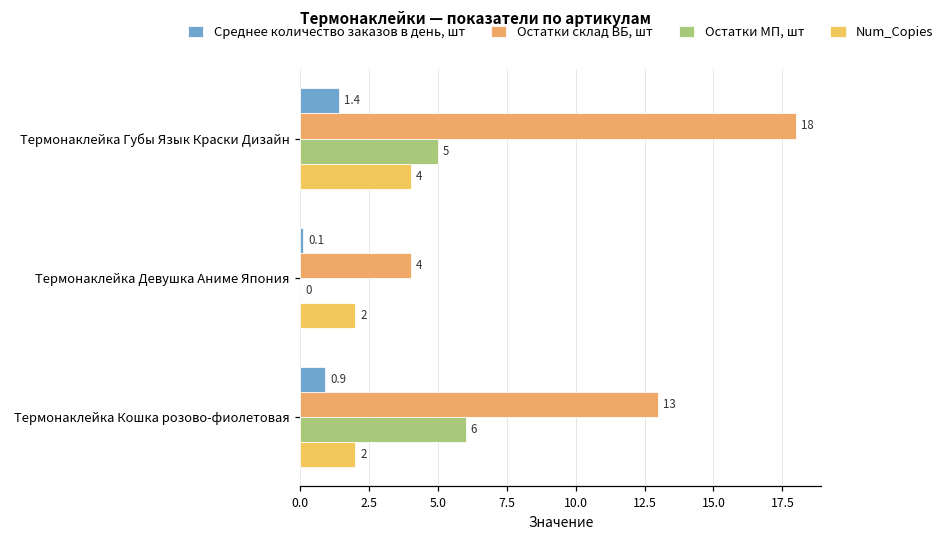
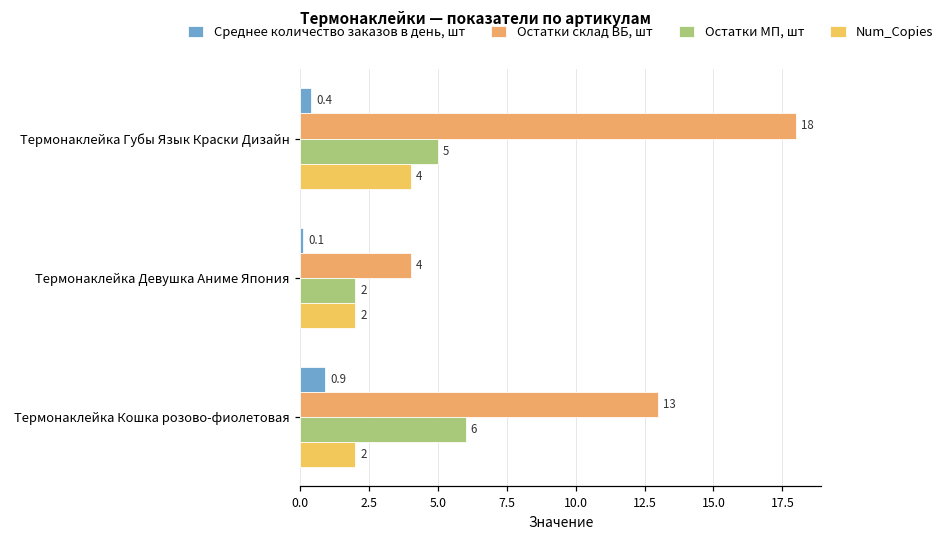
Среднее количество заказов в день, шт, Термонаклейка Губы Язык Краски Дизайн: 1.4 -> 0.4
Остатки МП, шт, Термонаклейка Девушка Аниме Япония: 0 -> 2
